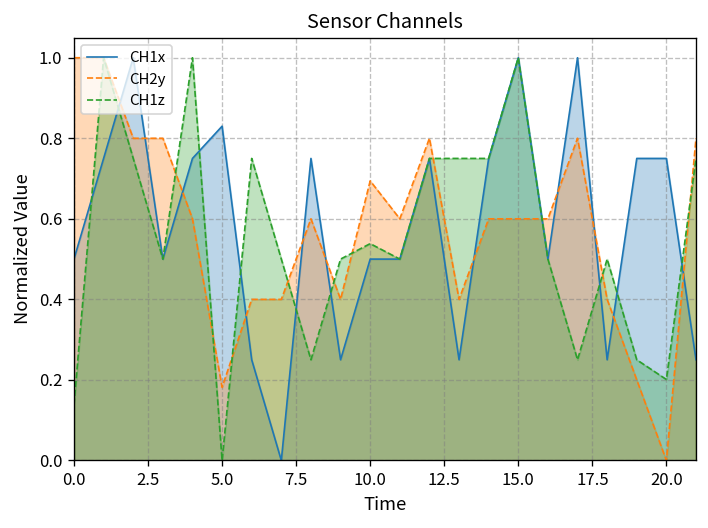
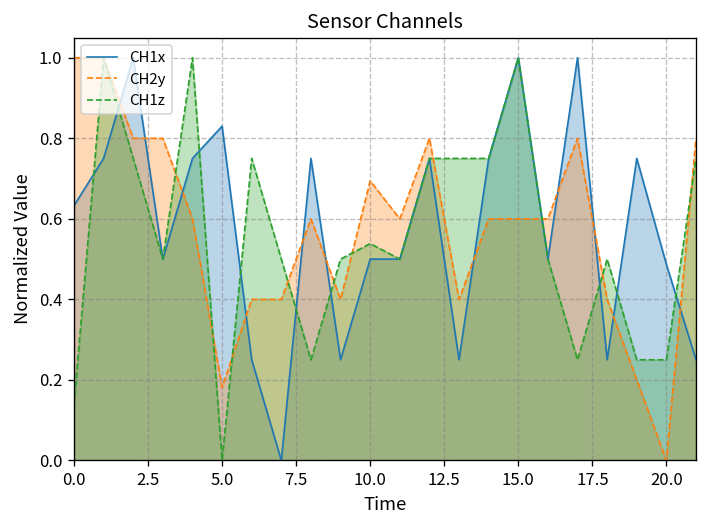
CH1x, 0.0: 0.50 -> 0.63
CH1x, 20.0: 0.75 -> 0.49
CH1z, 20.0: 0.20 -> 0.25
